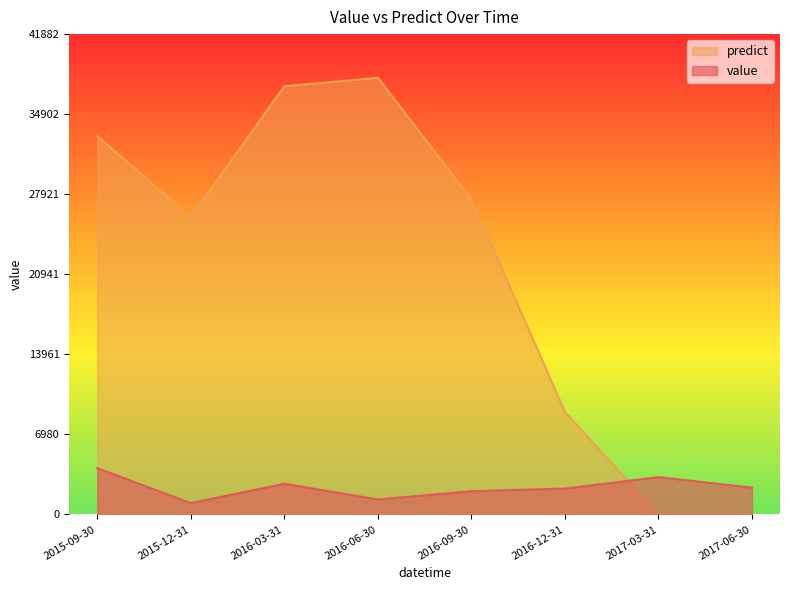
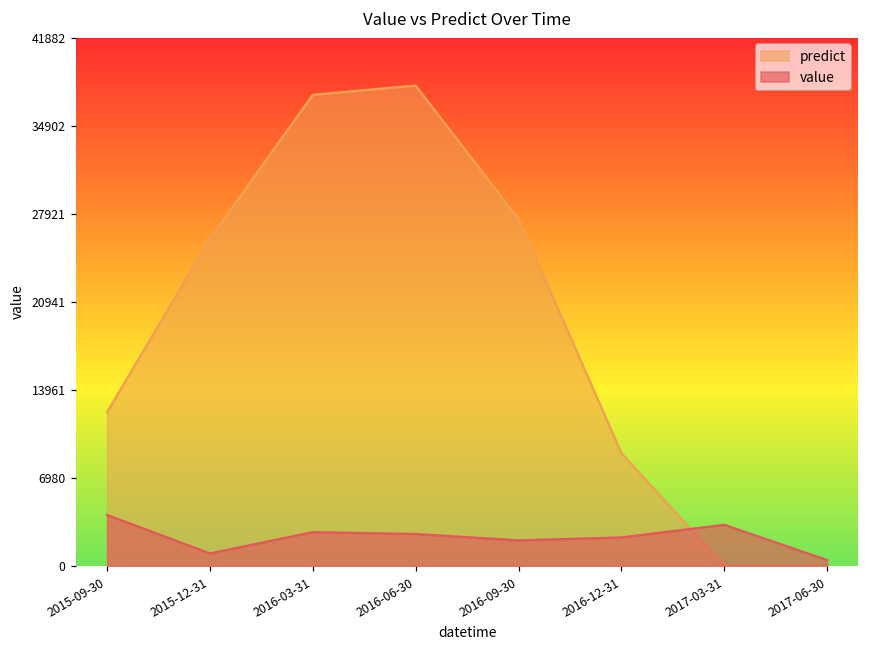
predict, 2015-09-30: 33000 -> 12200
value, 2016-06-30: 1300 -> 2500
value, 2017-06-30: 2300 -> 500
